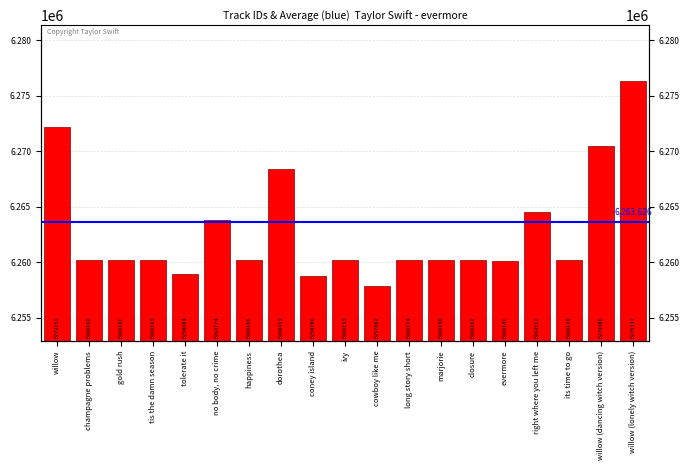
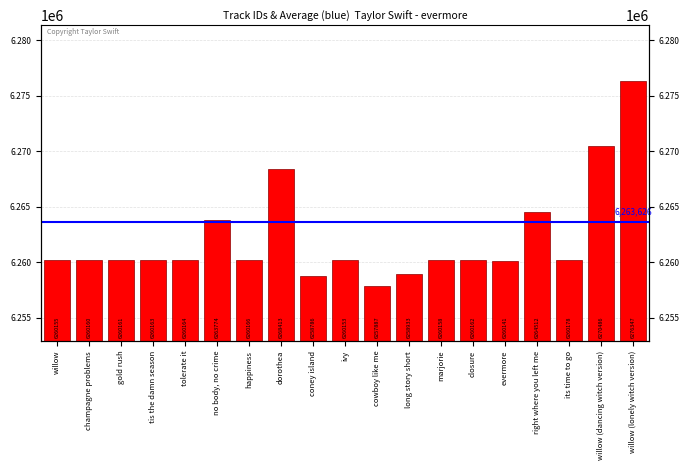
willow: 6272151 -> 6260155
tolerate it: 6258884 -> 6260164
long story short: 6260174 -> 6258933
